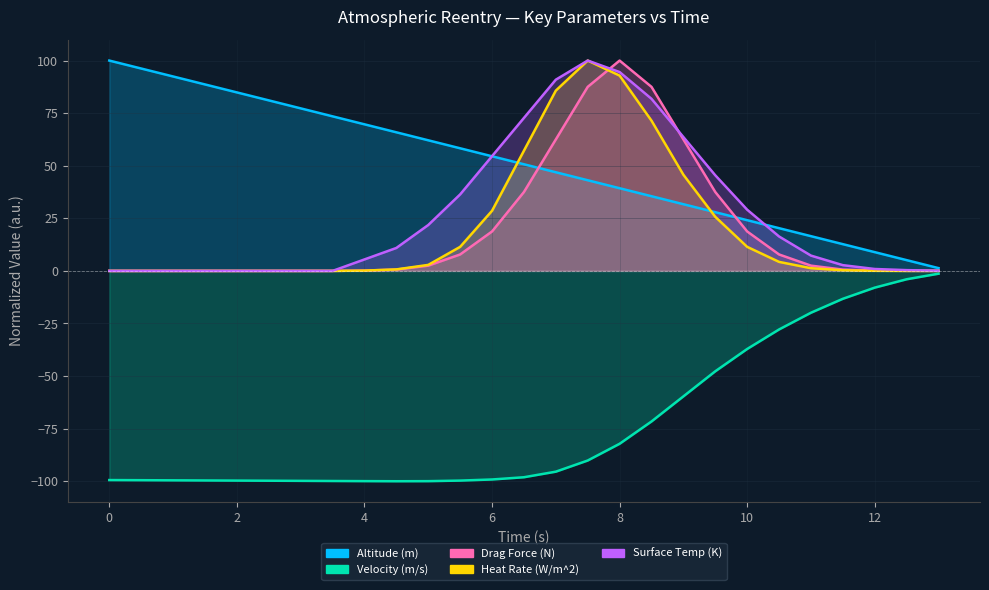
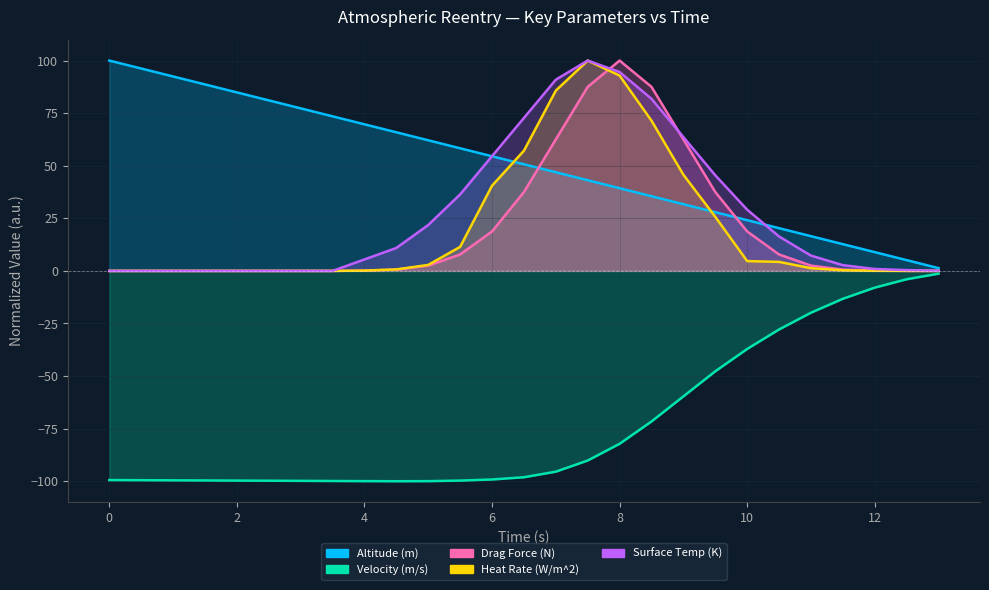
Heat Rate (W/m^2), 6: 29 -> 41
Heat Rate (W/m^2), 10: 11 -> 5
